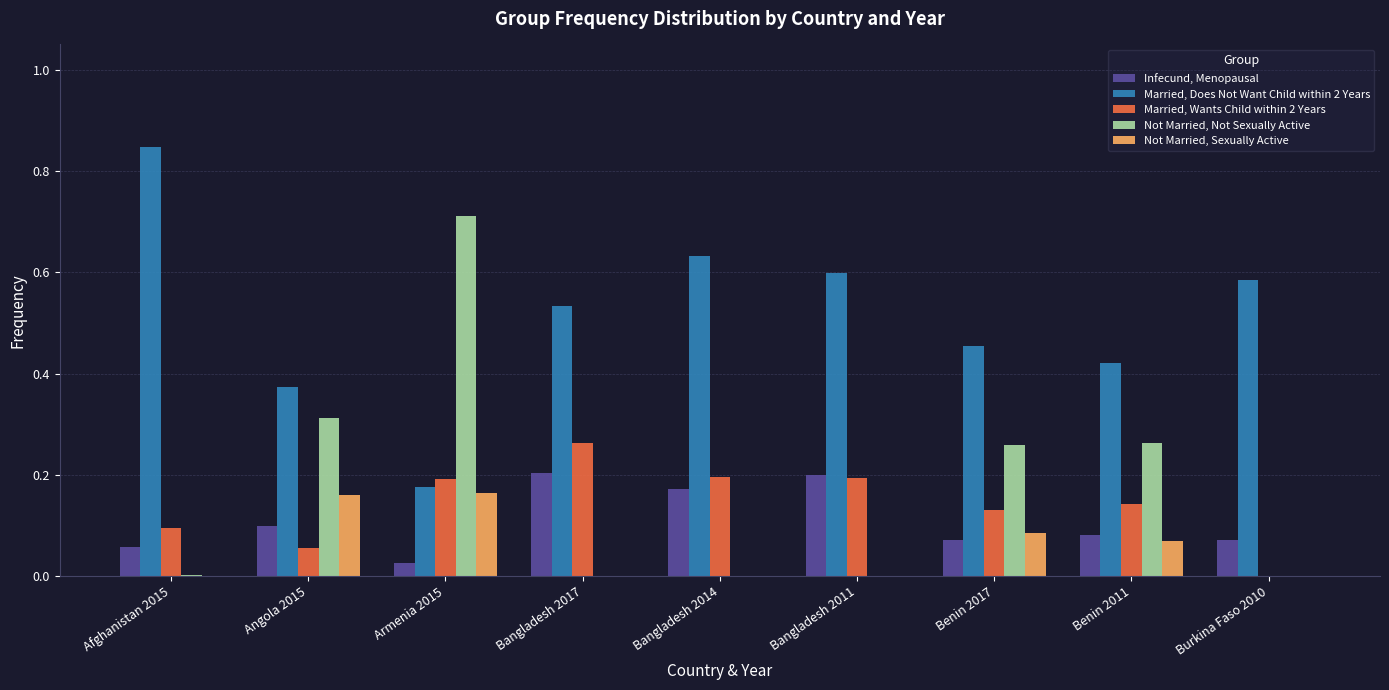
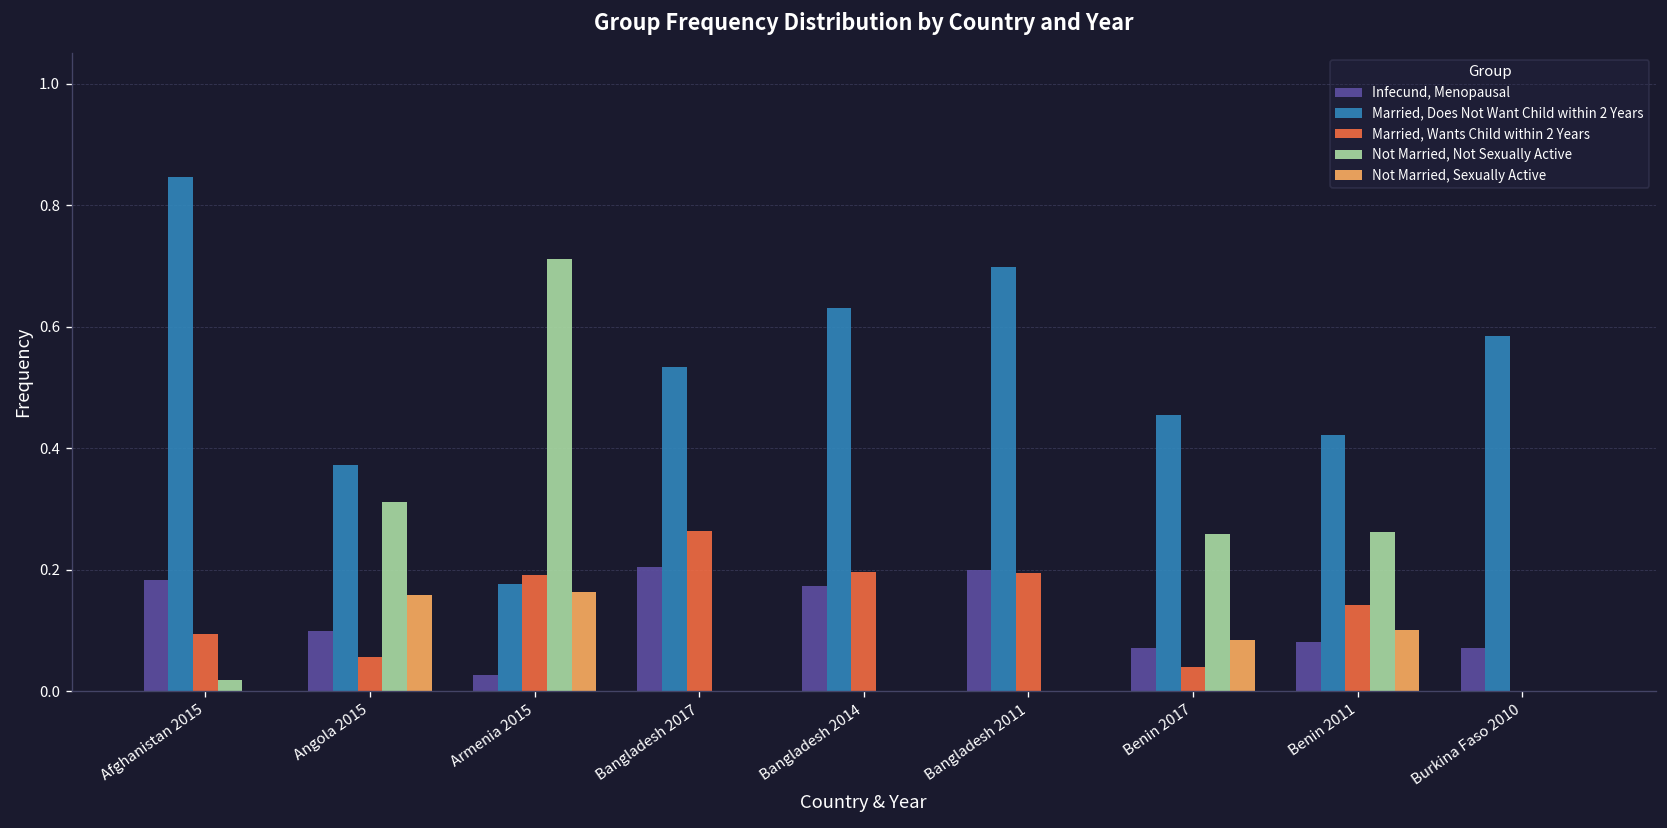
Infecund, Menopausal, Afghanistan 2015: 0.06 -> 0.18
Not Married, Not Sexually Active, Afghanistan 2015: 0.00 -> 0.02
Married, Does Not Want Child within 2 Years, Bangladesh 2011: 0.60 -> 0.70
Married, Wants Child within 2 Years, Benin 2017: 0.13 -> 0.04
Not Married, Sexually Active, Benin 2011: 0.07 -> 0.10
